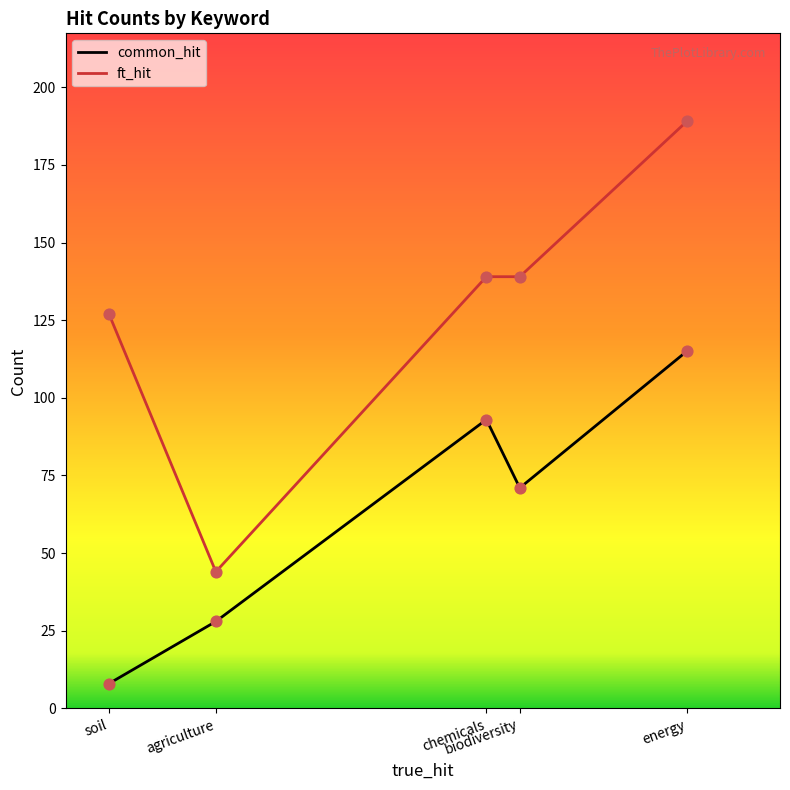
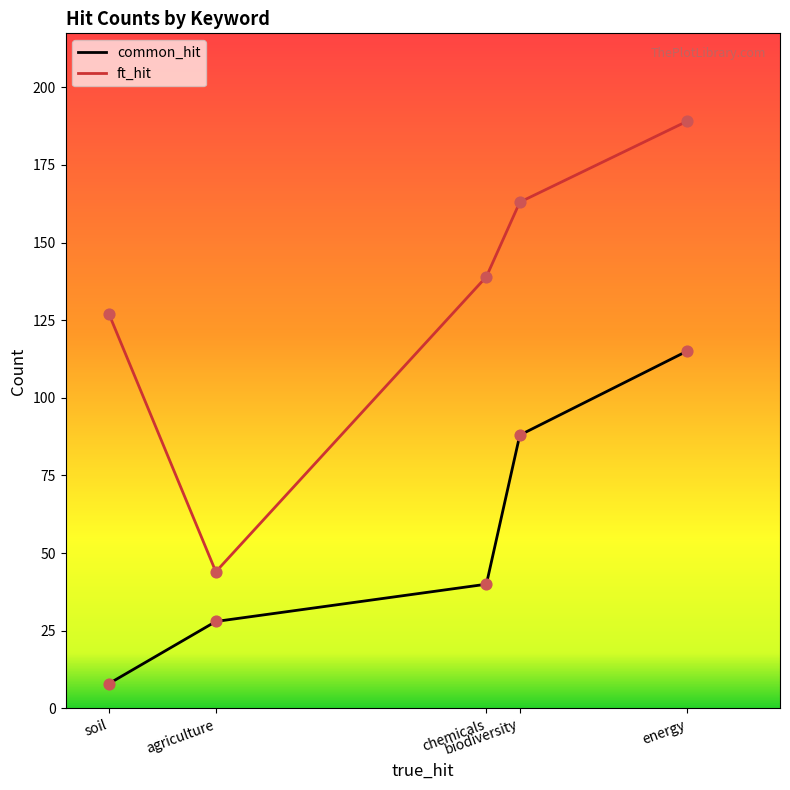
common_hit, chemicals: 93 -> 40
common_hit, biodiversity: 71 -> 88
ft_hit, biodiversity: 139 -> 163
